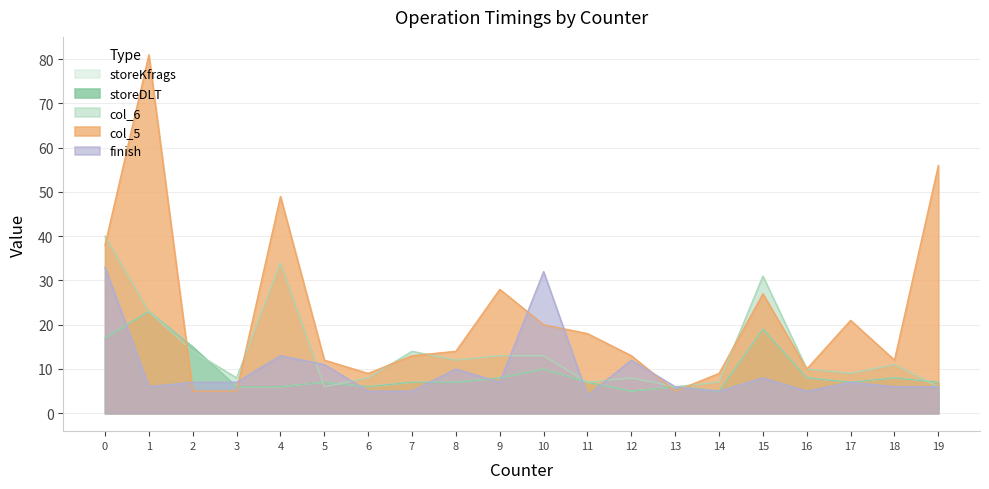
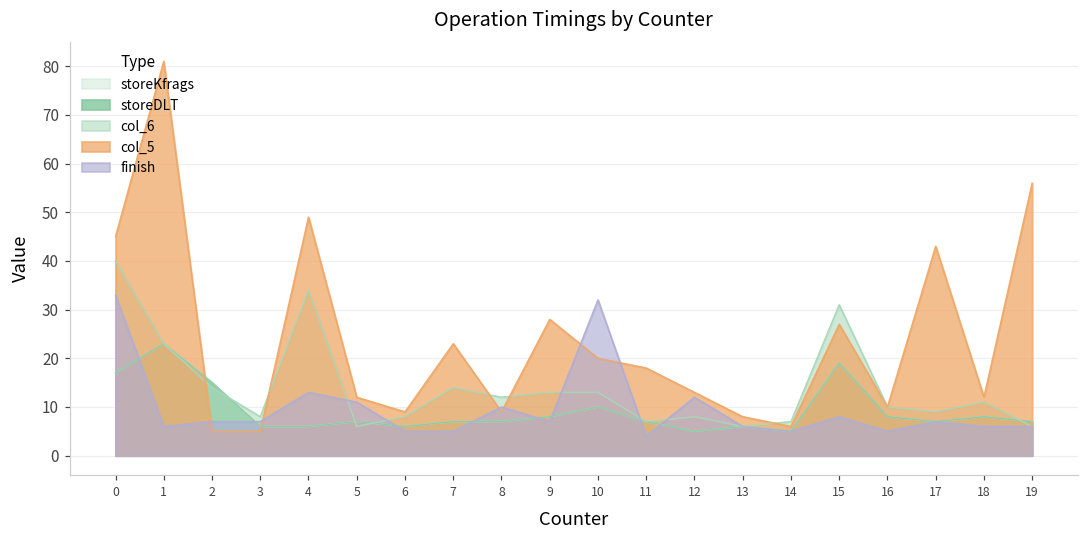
col_5, 0: 38 -> 45
col_5, 7: 13 -> 23
col_5, 8: 14 -> 9
col_5, 13: 5 -> 8
col_5, 14: 9 -> 6
col_5, 17: 21 -> 43
